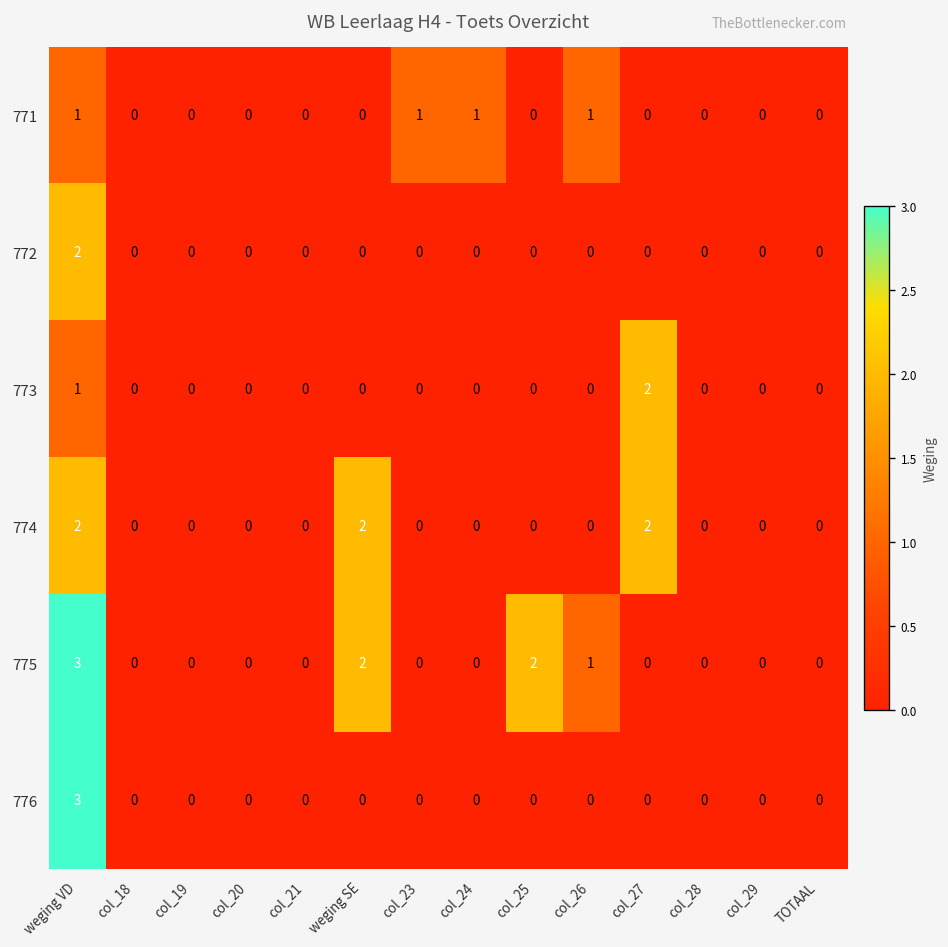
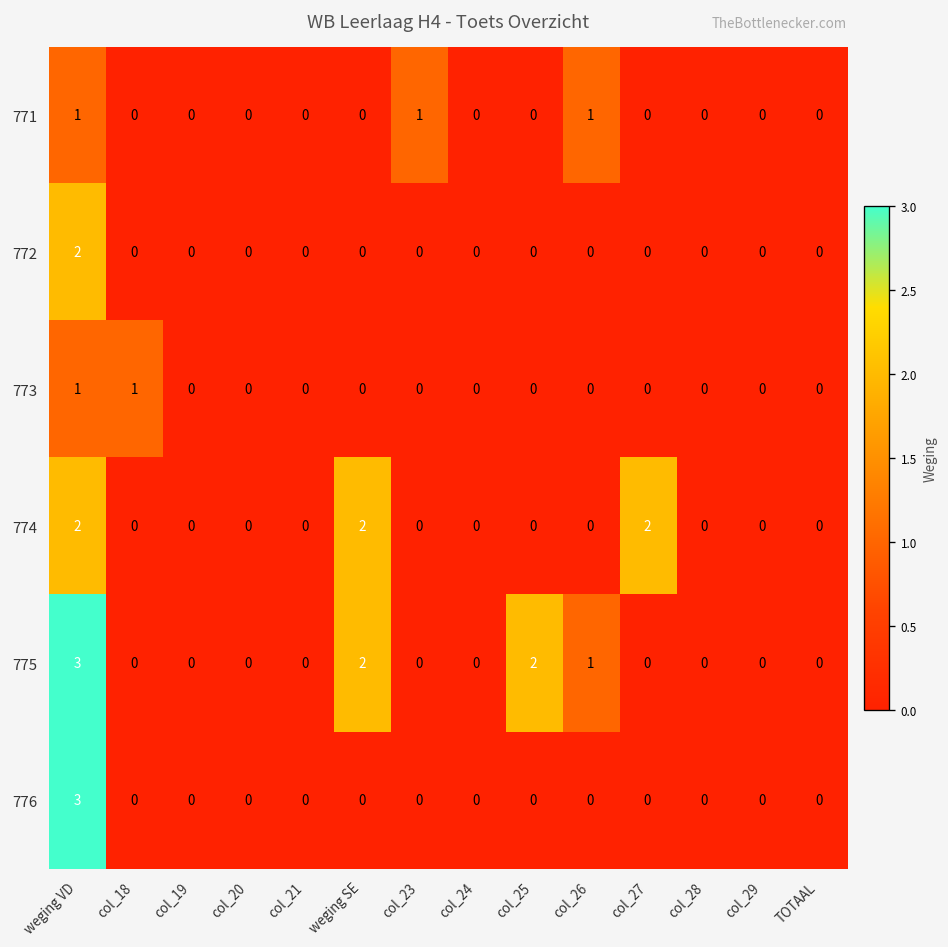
771, col_24: 1 -> 0
773, col_18: 0 -> 1
773, col_27: 2 -> 0
